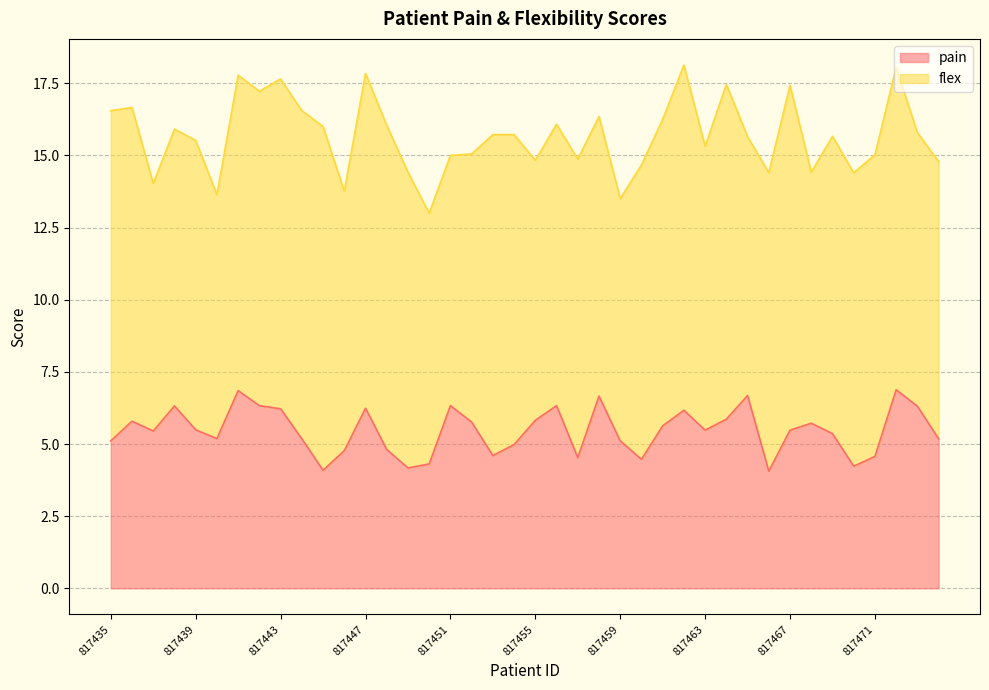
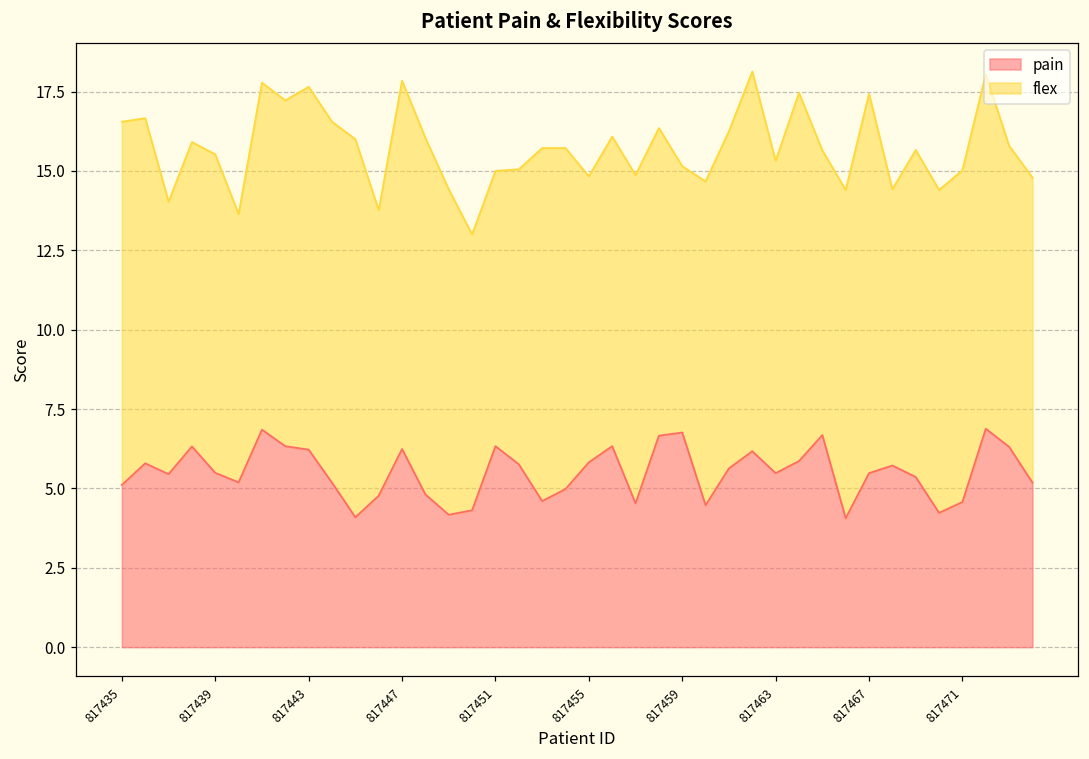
pain, 817459: 5.1 -> 6.8
